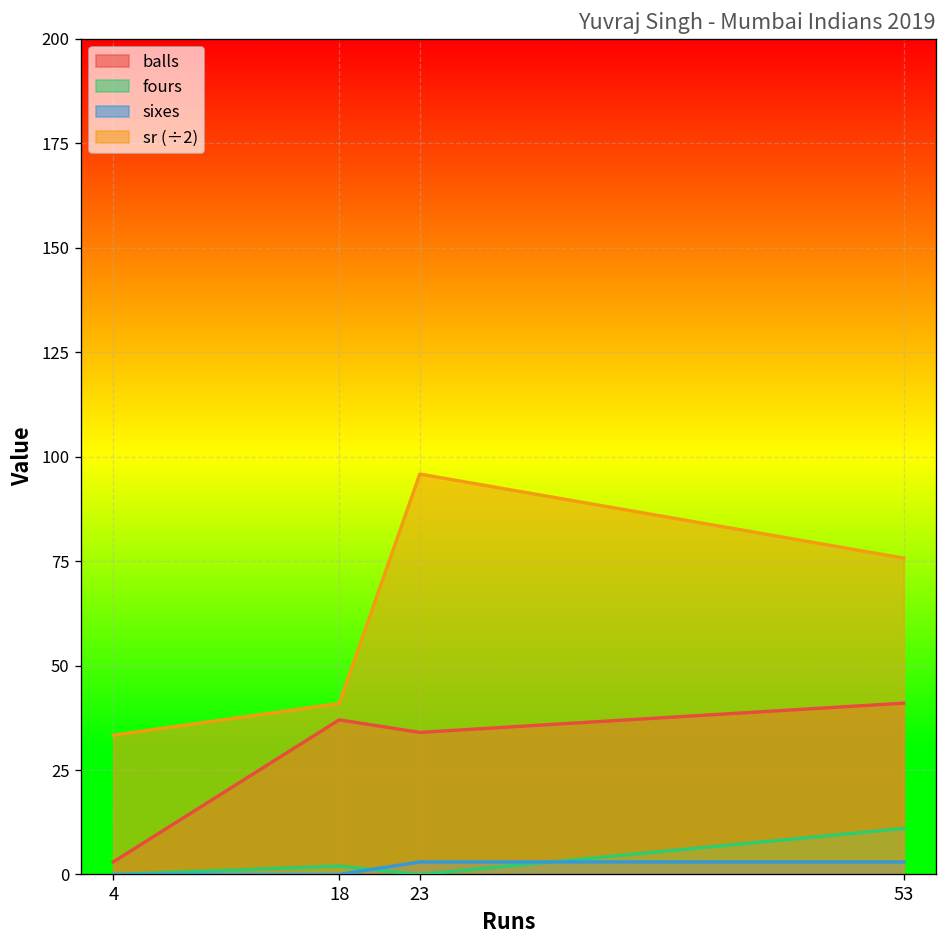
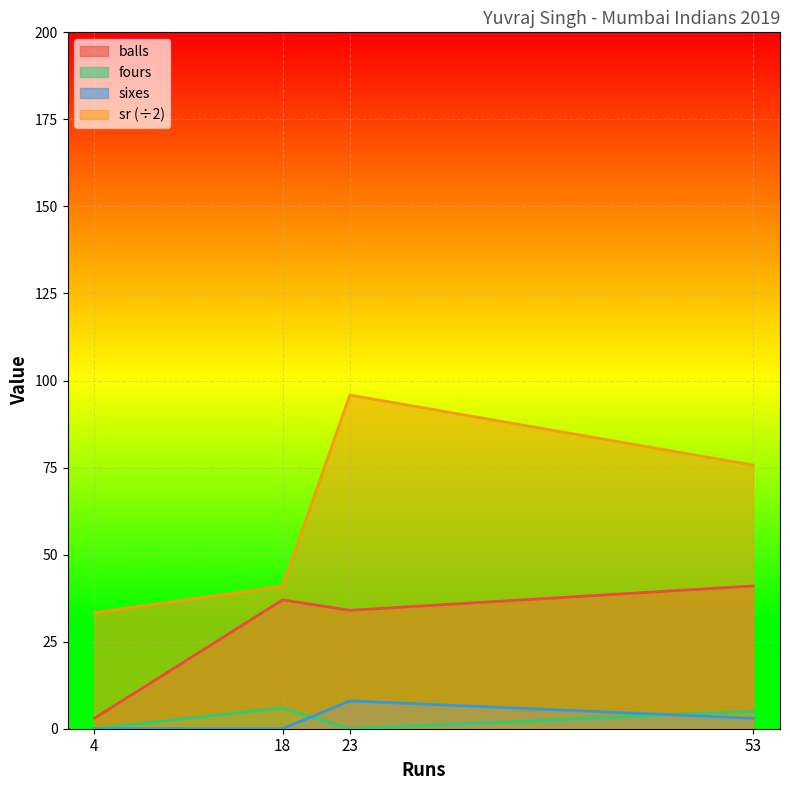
fours, 18: 2 -> 6
sixes, 23: 3 -> 8
fours, 53: 11 -> 5
